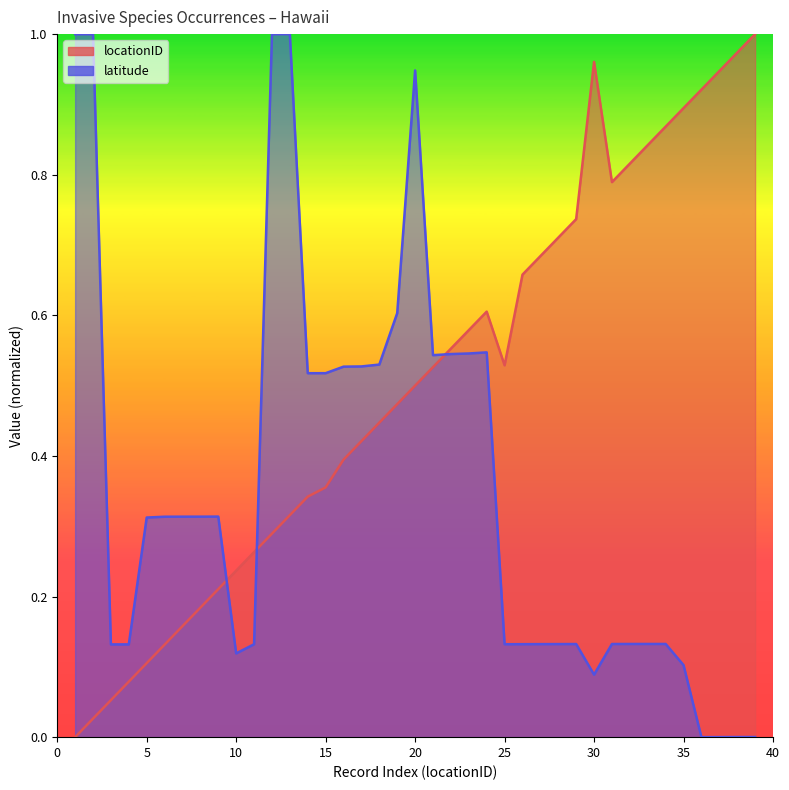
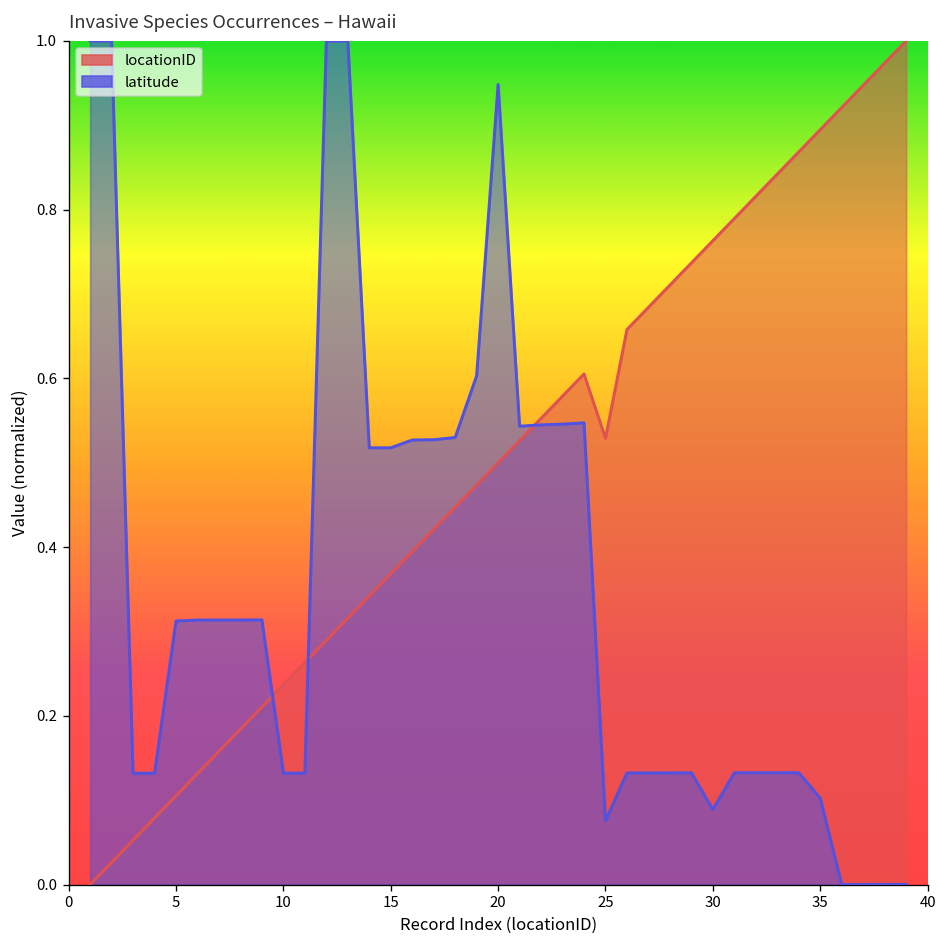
latitude, 10: 0.12 -> 0.13
locationID, 15: 0.36 -> 0.37
latitude, 25: 0.13 -> 0.08
locationID, 30: 0.96 -> 0.76
